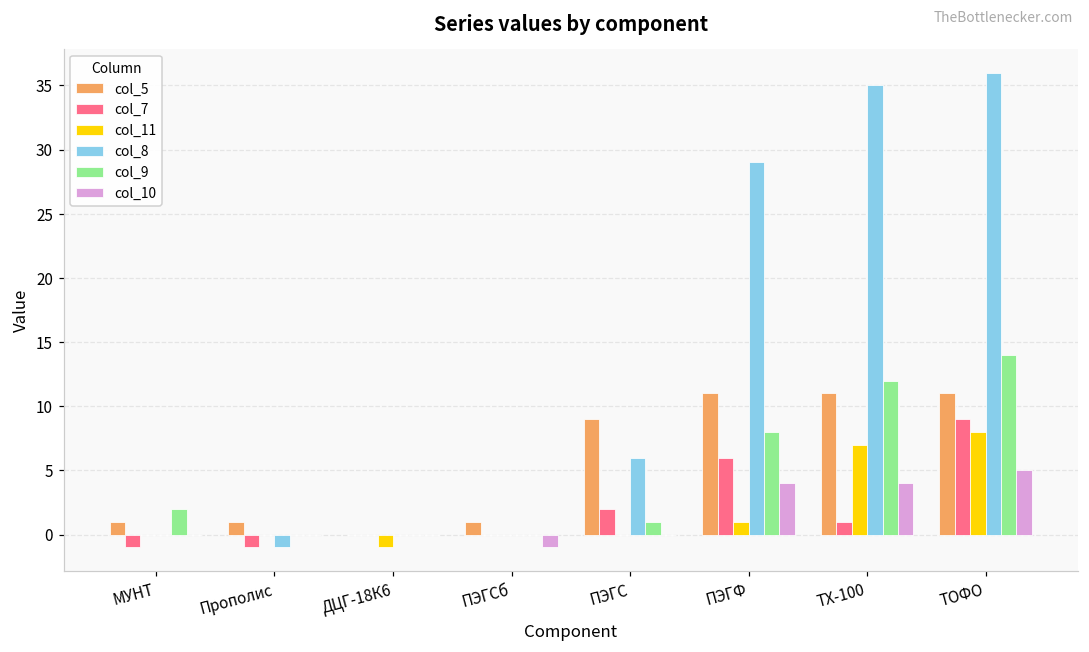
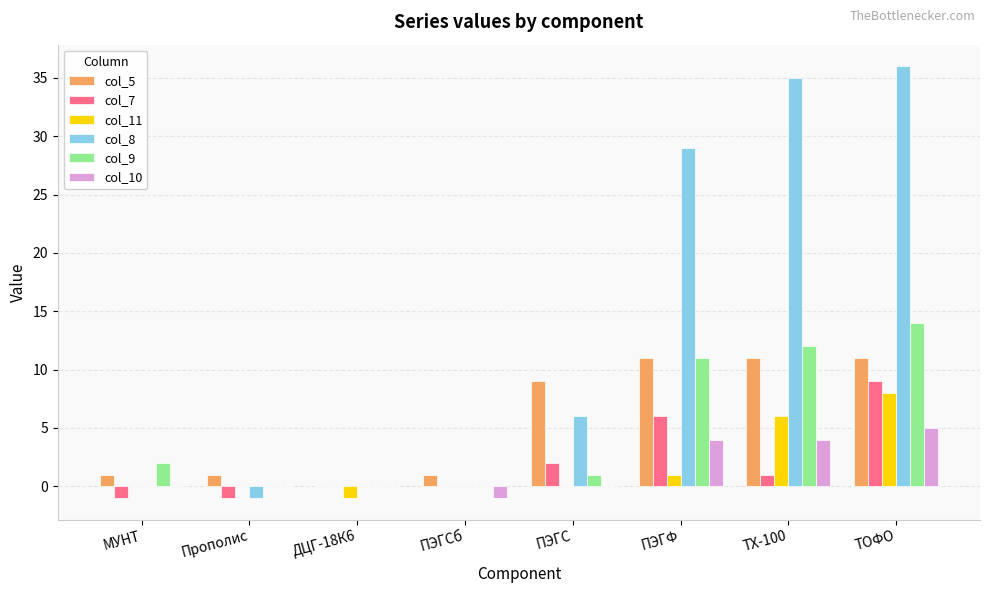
col_9, ПЭГФ: 8 -> 11
col_11, ТХ-100: 7 -> 6
